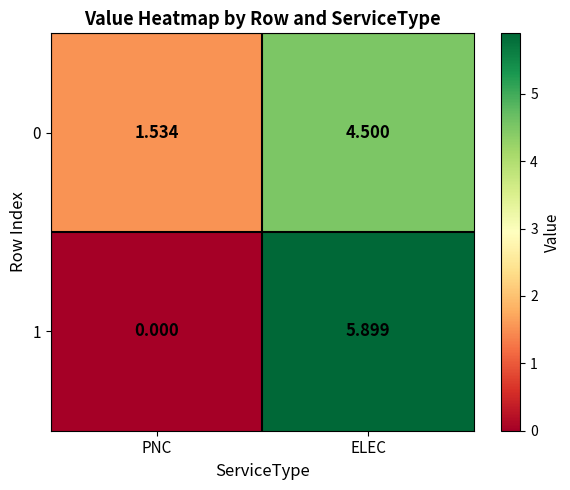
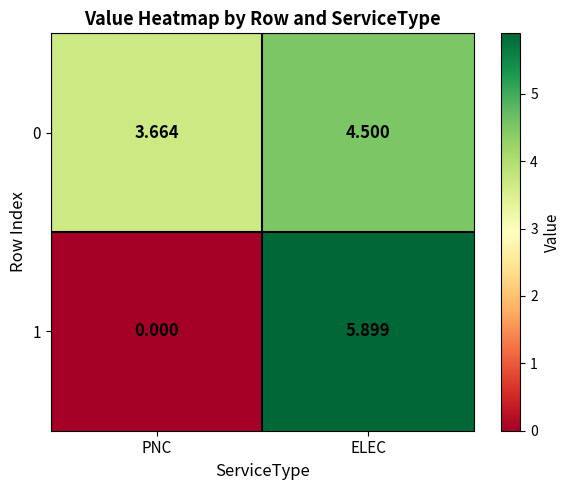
0, PNC: 1.534 -> 3.664
